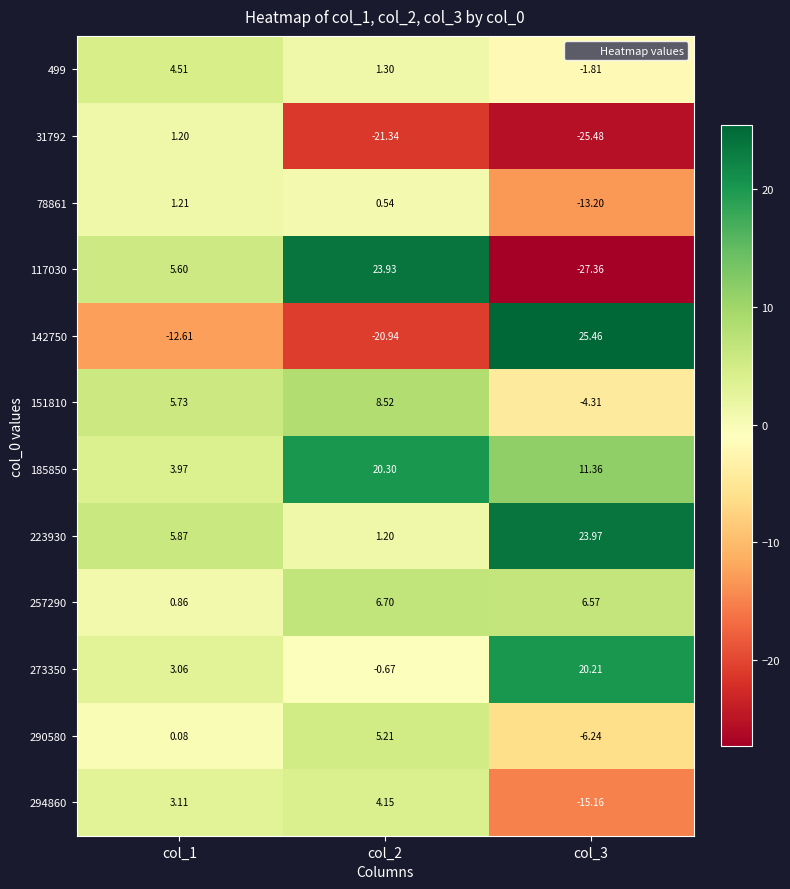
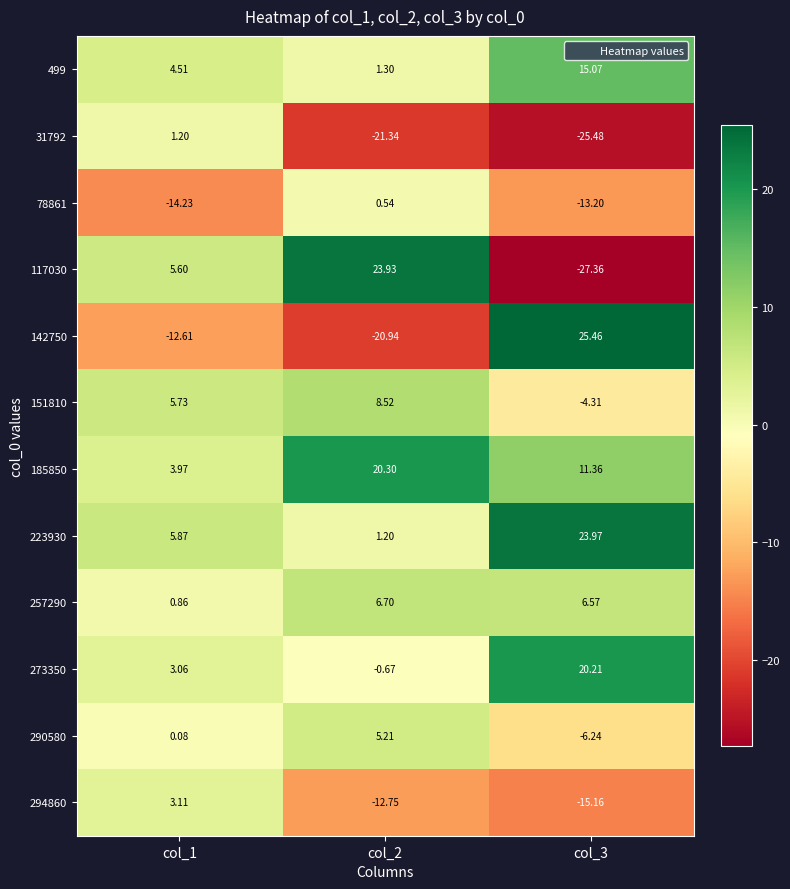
499, col_3: -1.81 -> 15.07
78861, col_1: 1.21 -> -14.23
294860, col_2: 4.15 -> -12.75
